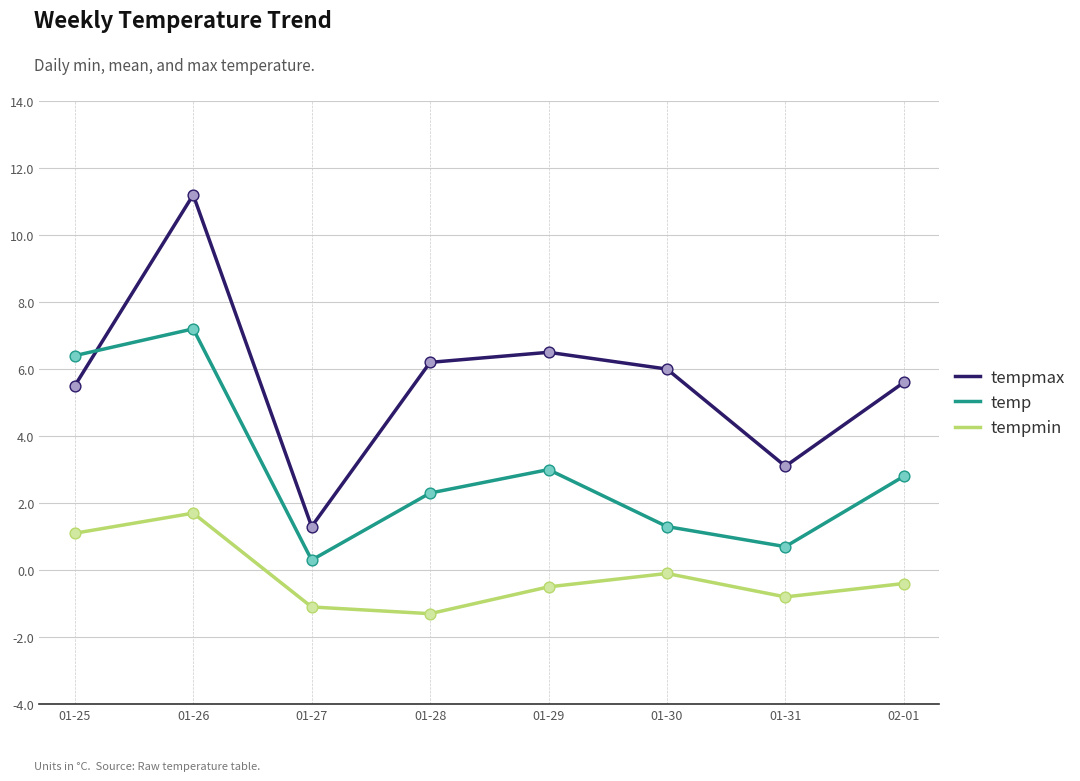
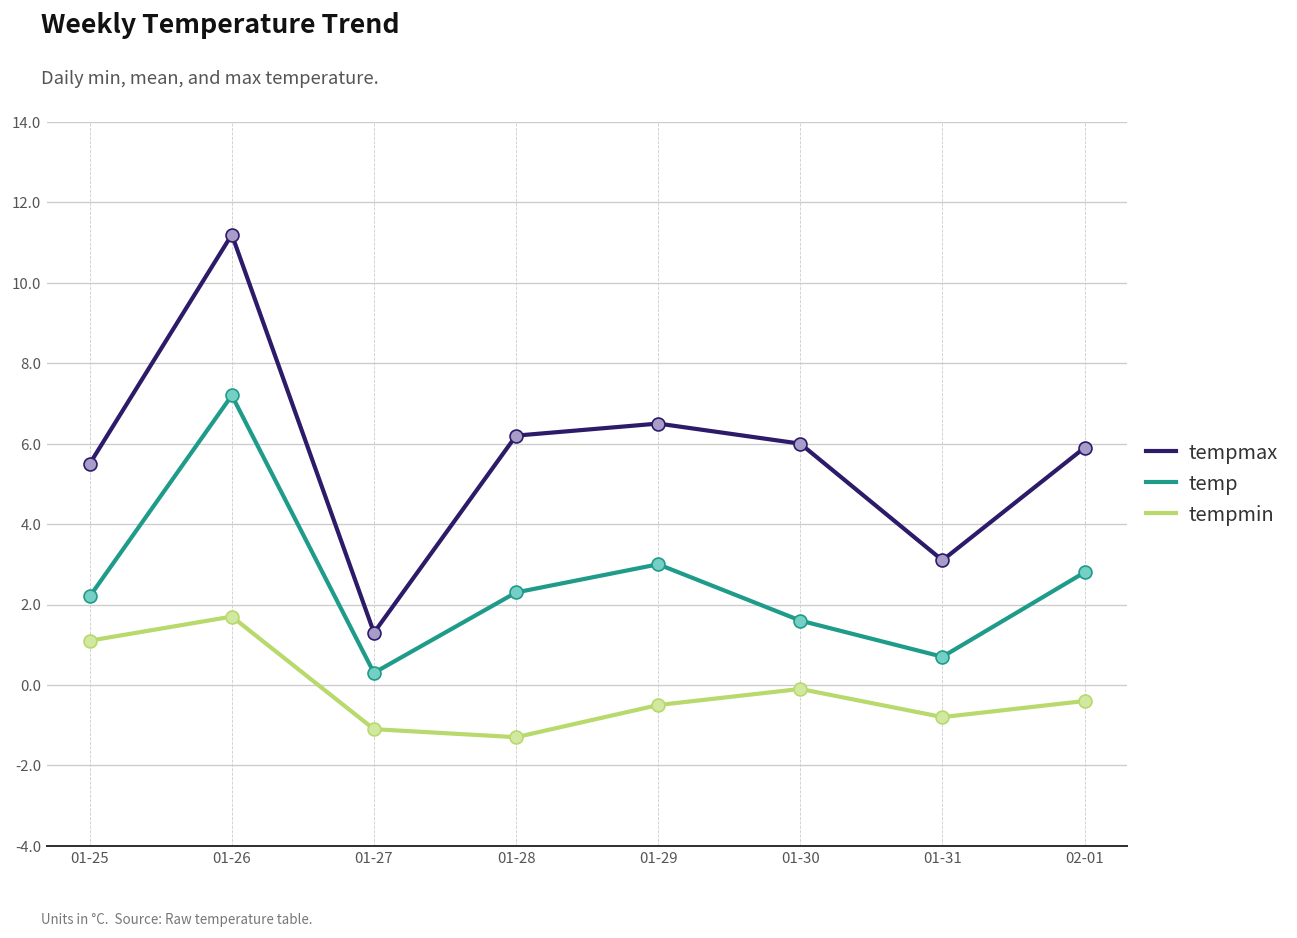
temp, 01-25: 6.4 -> 2.2
temp, 01-30: 1.3 -> 1.6
tempmax, 02-01: 5.6 -> 5.9
